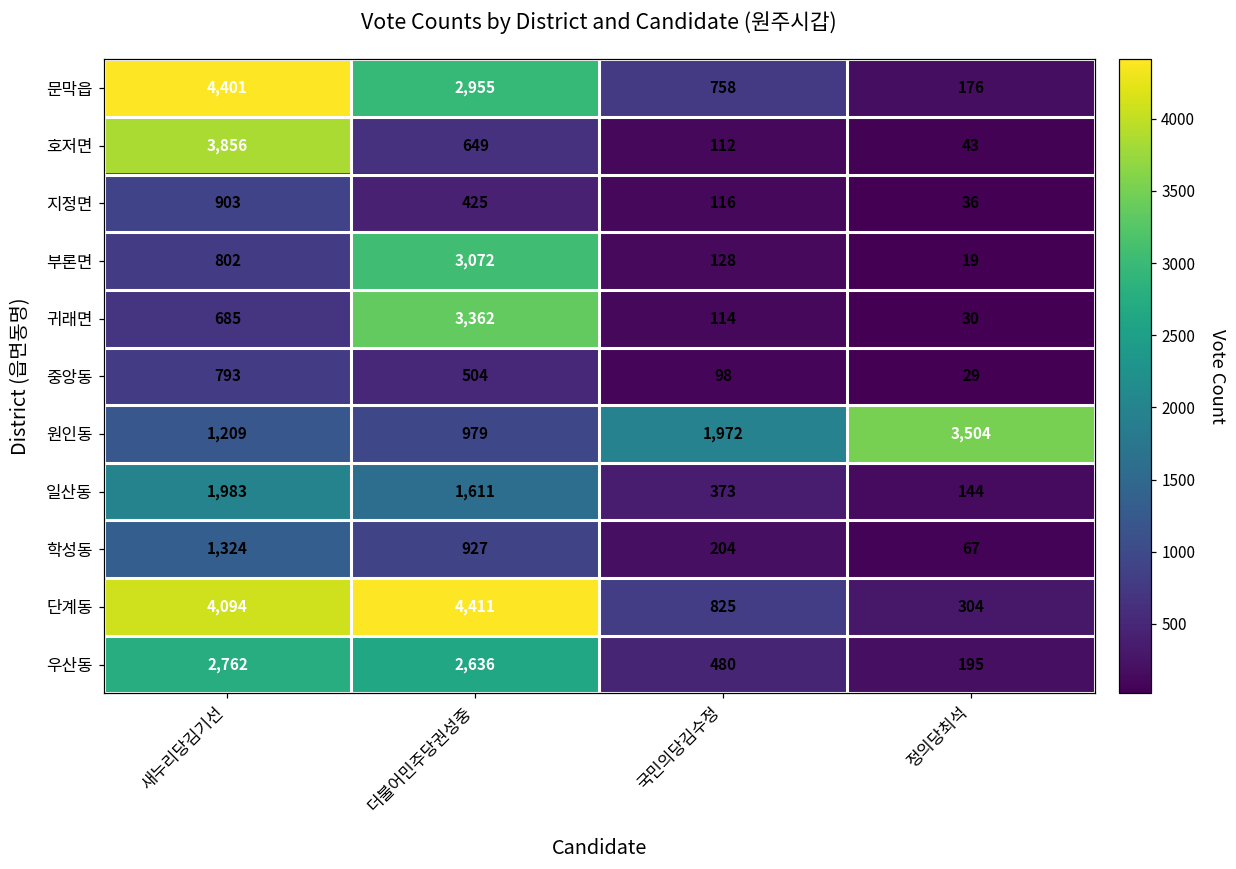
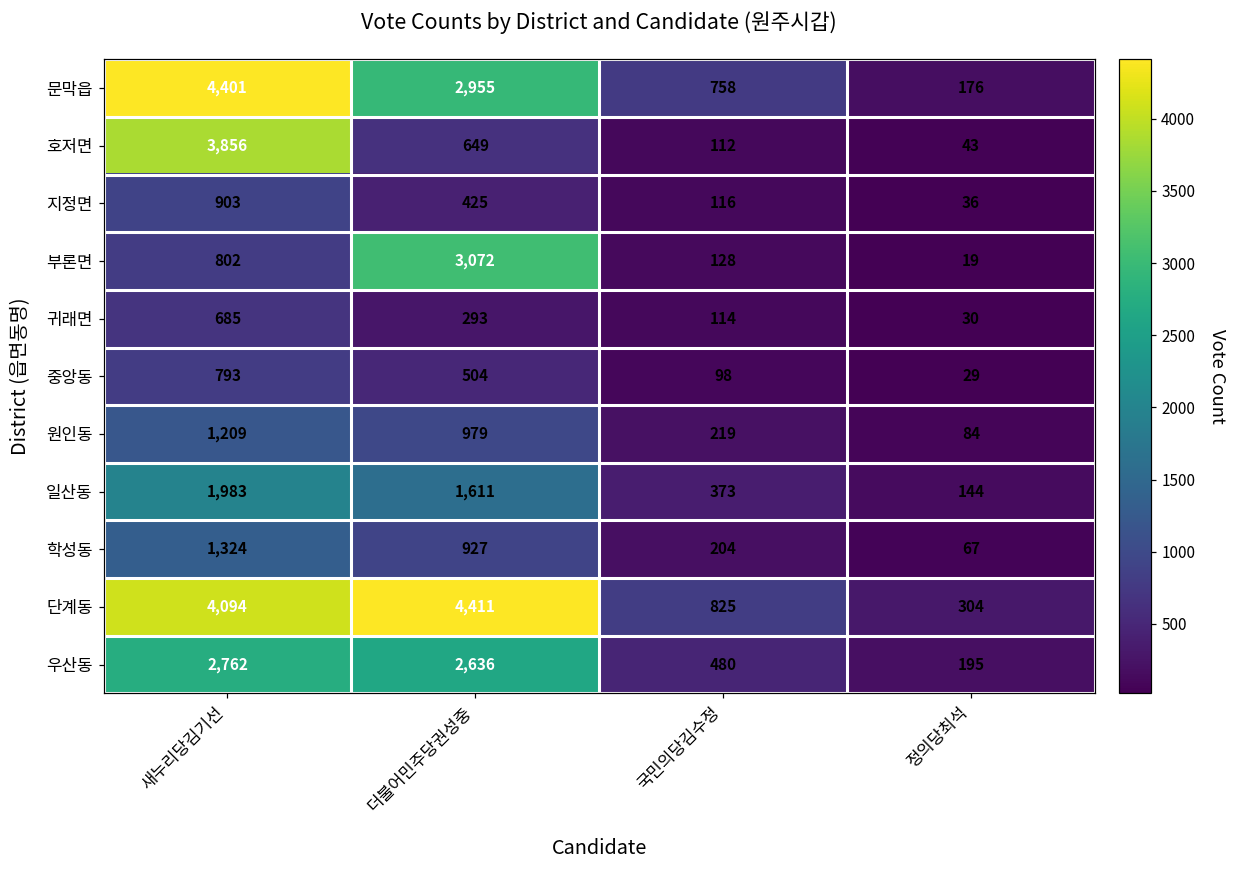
귀래면, 더불어민주당권성중: 3,362 -> 293
원인동, 국민의당김수정: 1,972 -> 219
원인동, 정의당최석: 3,504 -> 84
